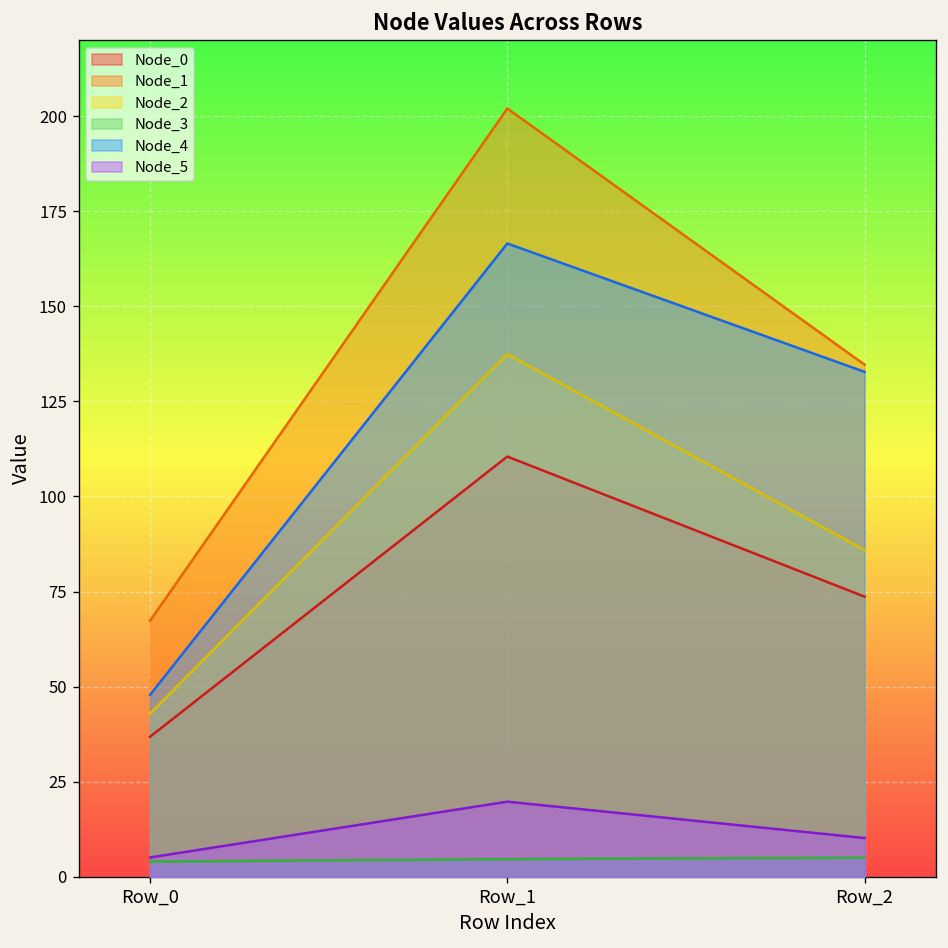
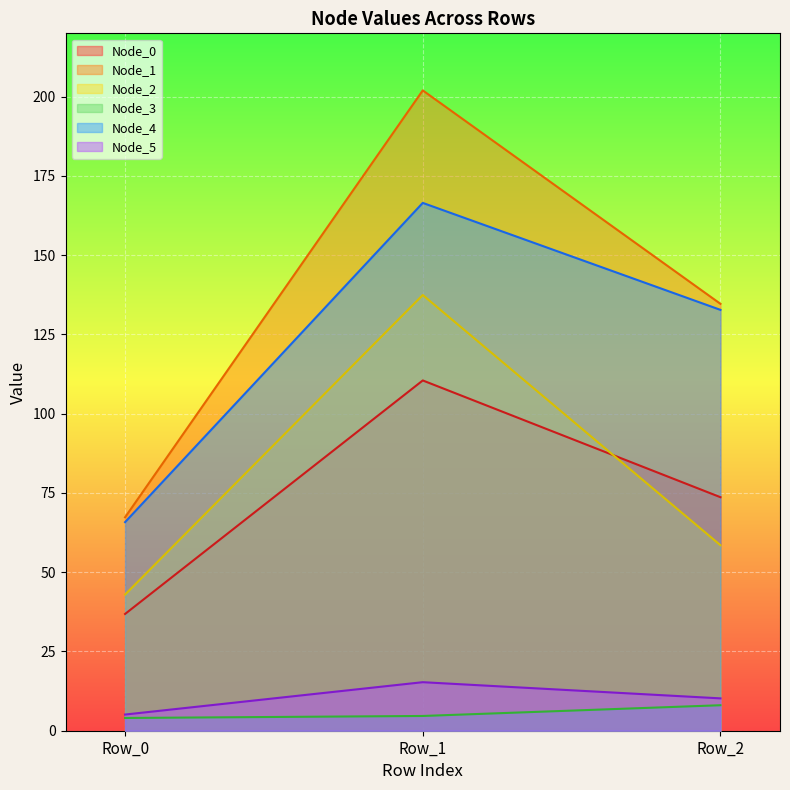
Node_4, Row_0: 48 -> 66
Node_5, Row_1: 20 -> 15
Node_2, Row_2: 86 -> 59
Node_3, Row_2: 5 -> 8
